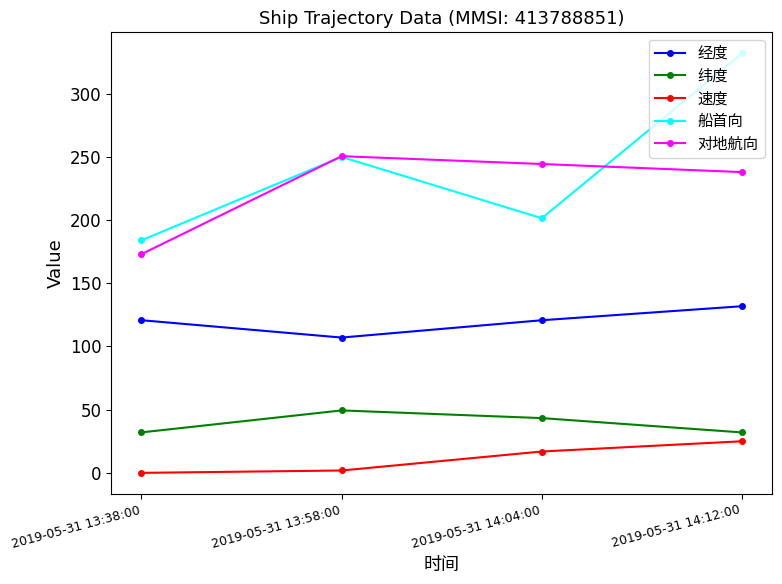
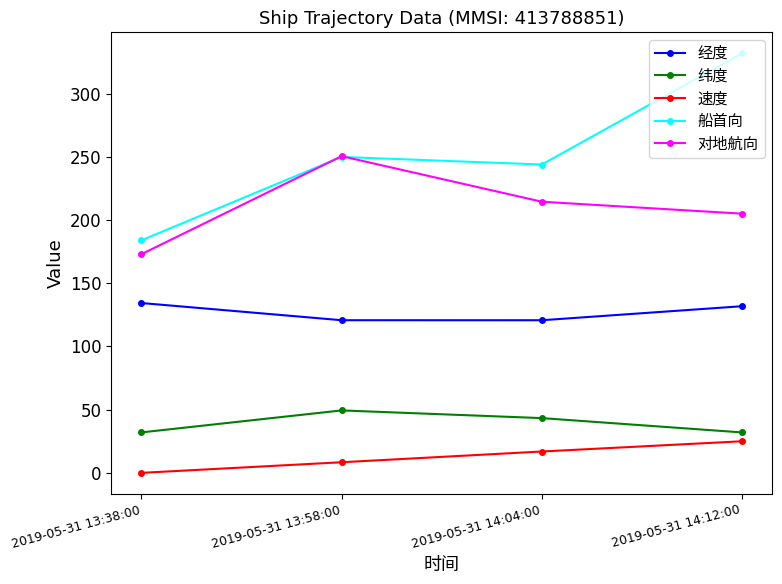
经度, 2019-05-31 13:38:00: 121 -> 134
经度, 2019-05-31 13:58:00: 107 -> 121
速度, 2019-05-31 13:58:00: 2 -> 8
船首向, 2019-05-31 14:04:00: 202 -> 244
对地航向, 2019-05-31 14:04:00: 244 -> 215
对地航向, 2019-05-31 14:12:00: 238 -> 205
